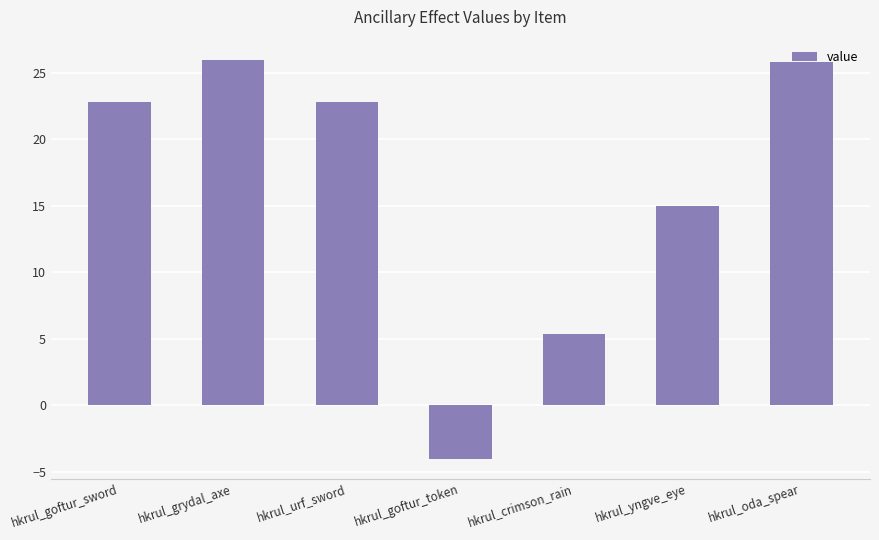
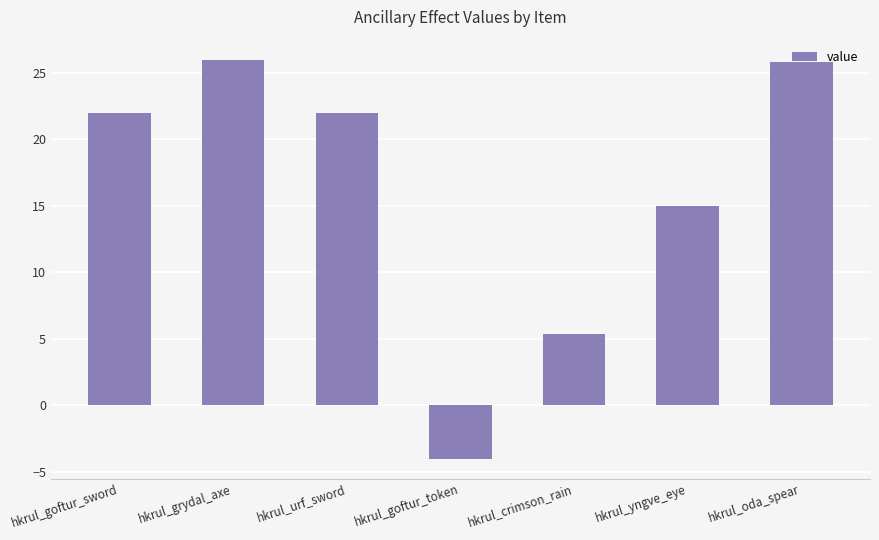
hkrul_goftur_sword: 22.8 -> 22.0
hkrul_urf_sword: 22.8 -> 22.0
